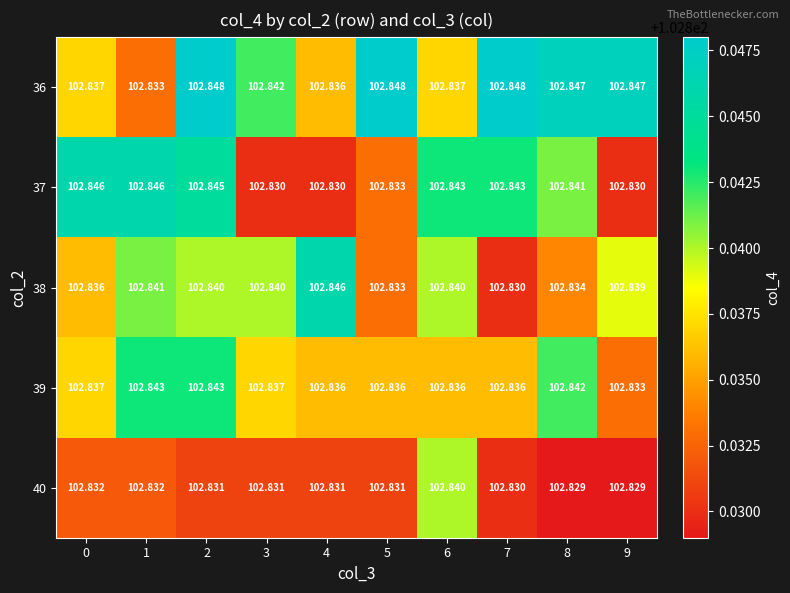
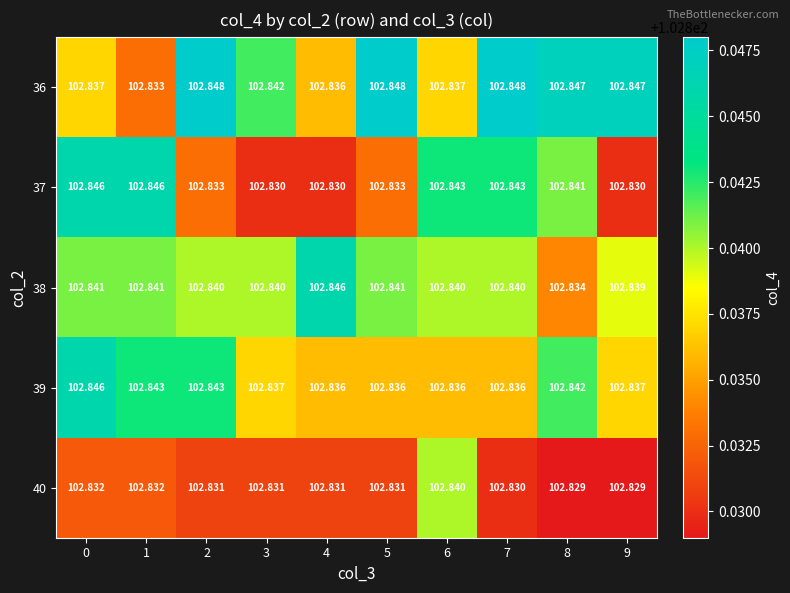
37, 2: 102.845 -> 102.833
38, 0: 102.836 -> 102.841
38, 5: 102.833 -> 102.841
38, 7: 102.830 -> 102.840
39, 0: 102.837 -> 102.846
39, 9: 102.833 -> 102.837
